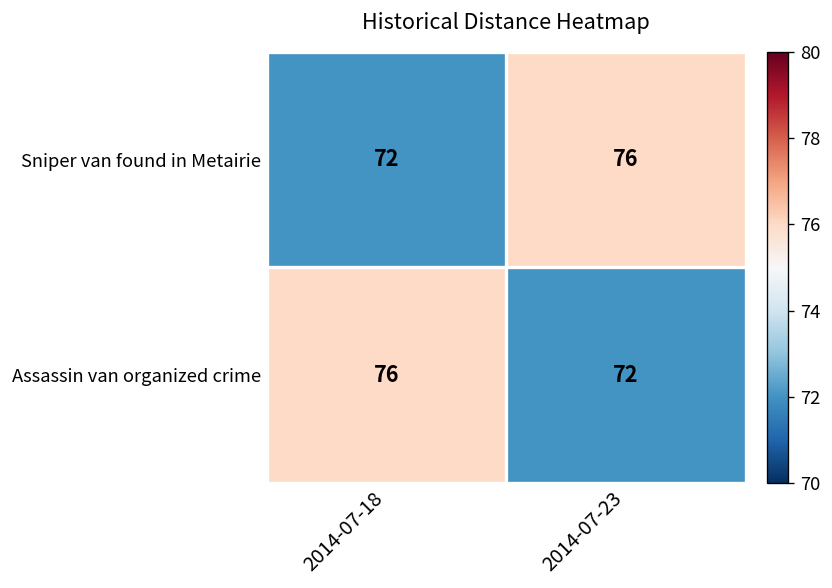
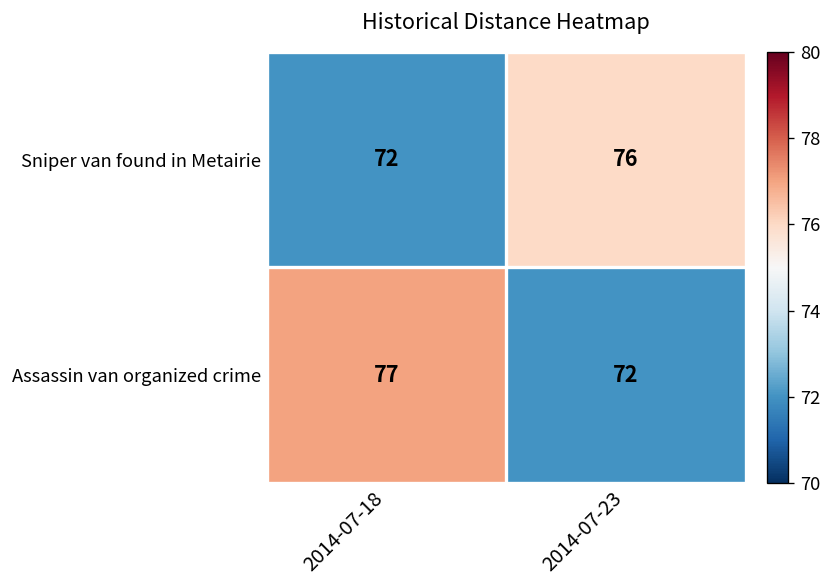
Assassin van organized crime, 2014-07-18: 76 -> 77
